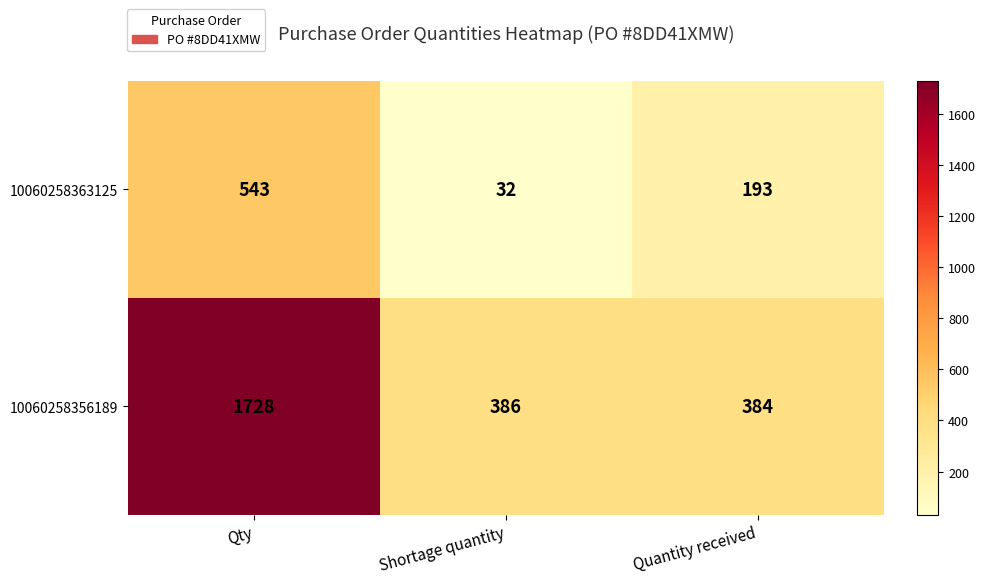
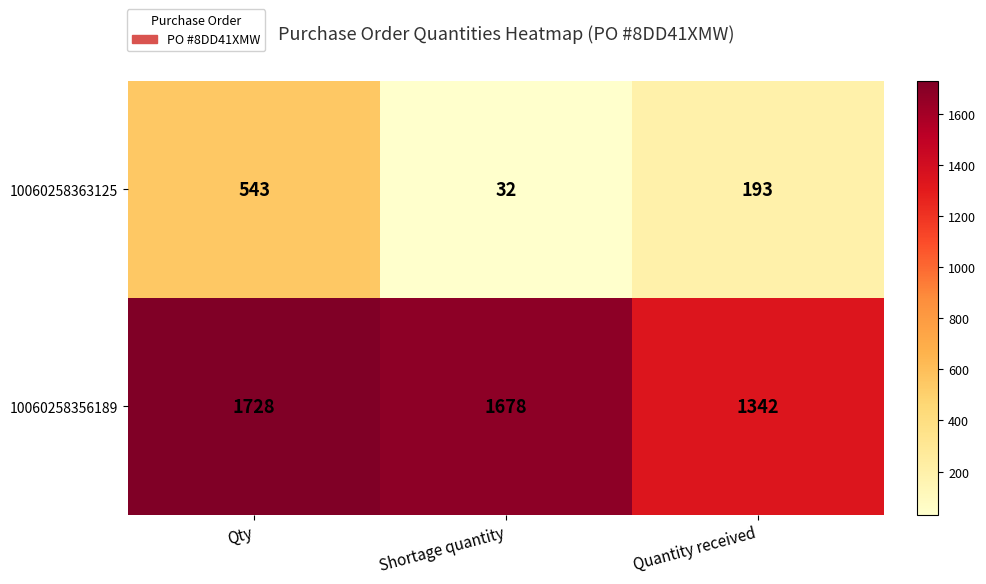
10060258356189, Shortage quantity: 386 -> 1678
10060258356189, Quantity received: 384 -> 1342
